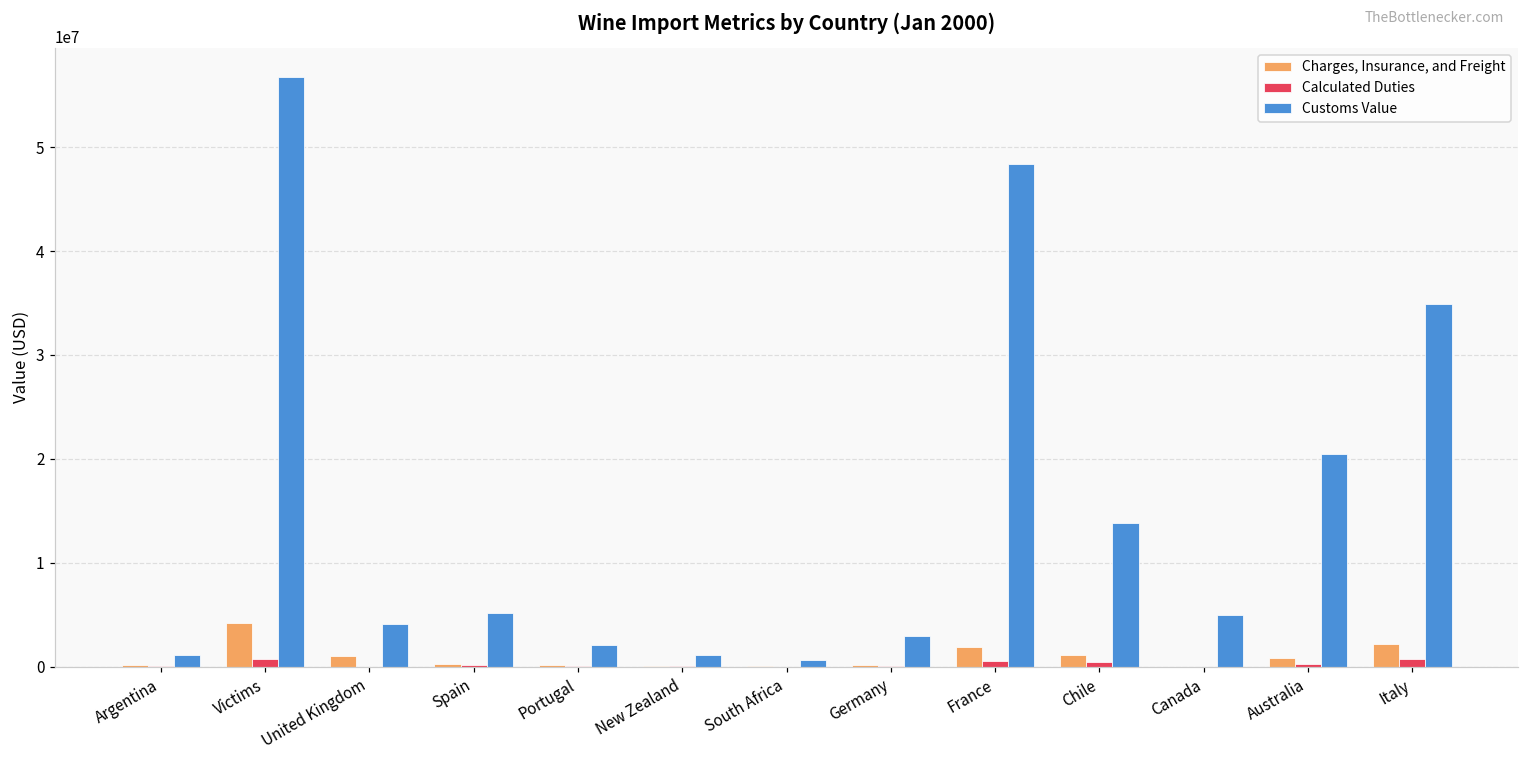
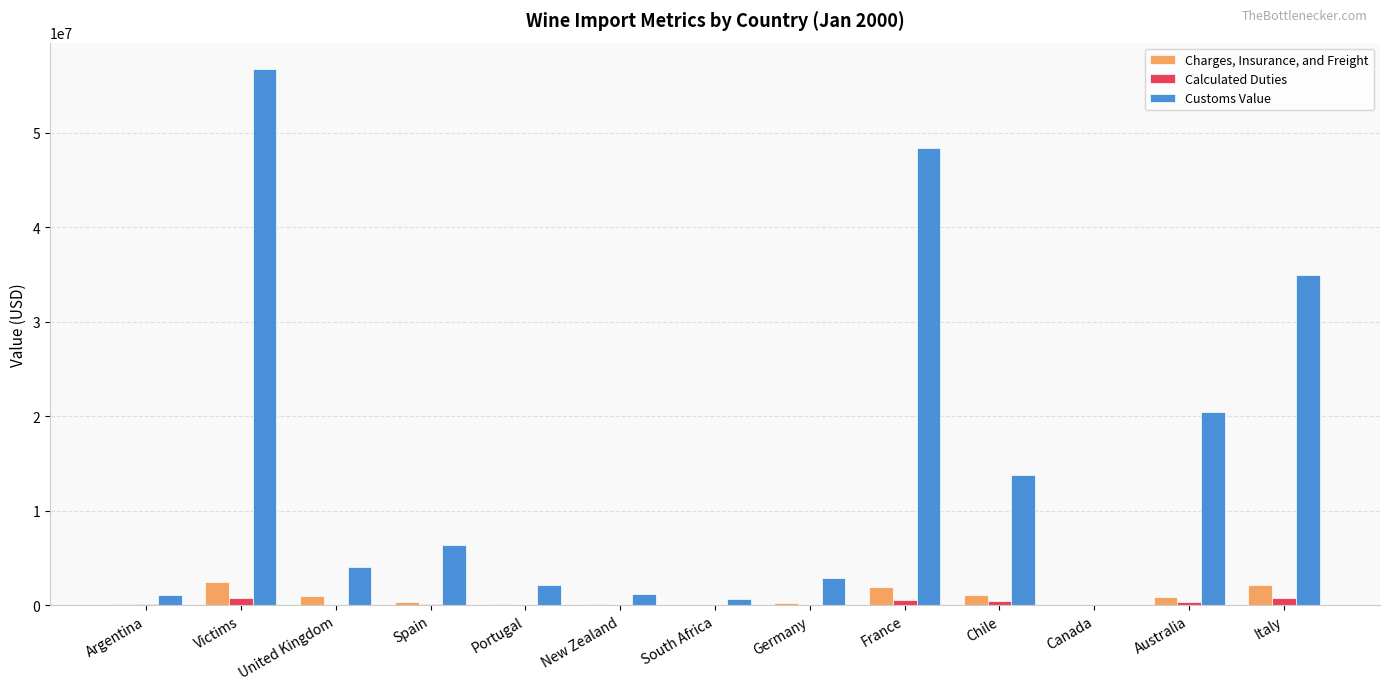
Charges, Insurance, and Freight, Victims: 4000000 -> 2000000
Customs Value, Spain: 5000000 -> 6000000
Customs Value, Canada: 5000000 -> 0
